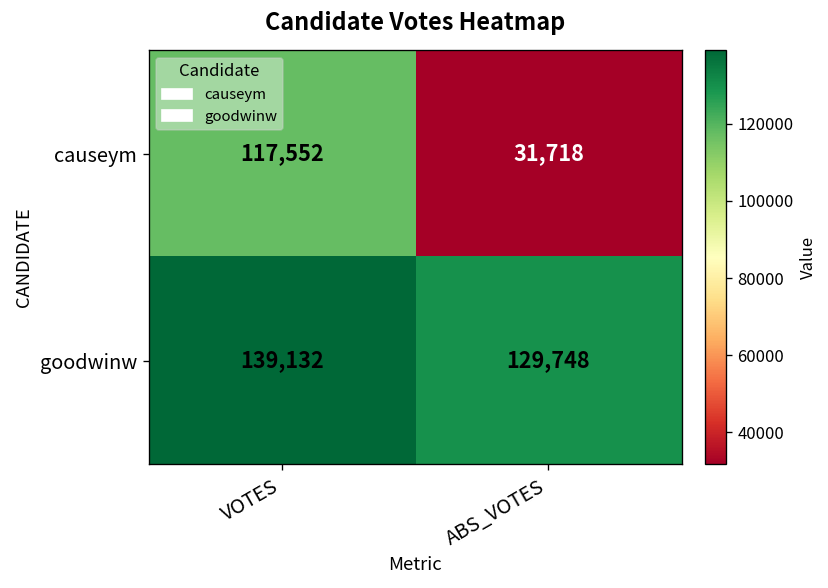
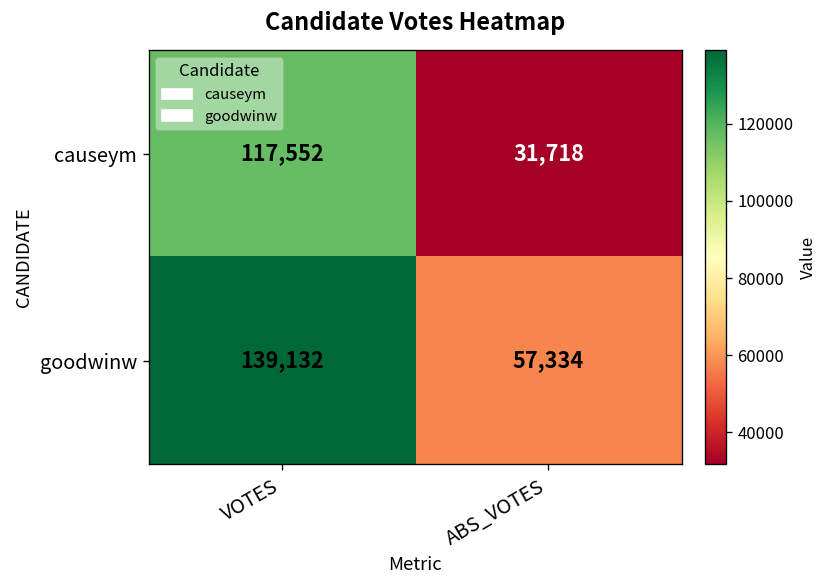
goodwinw, ABS_VOTES: 129,748 -> 57,334
